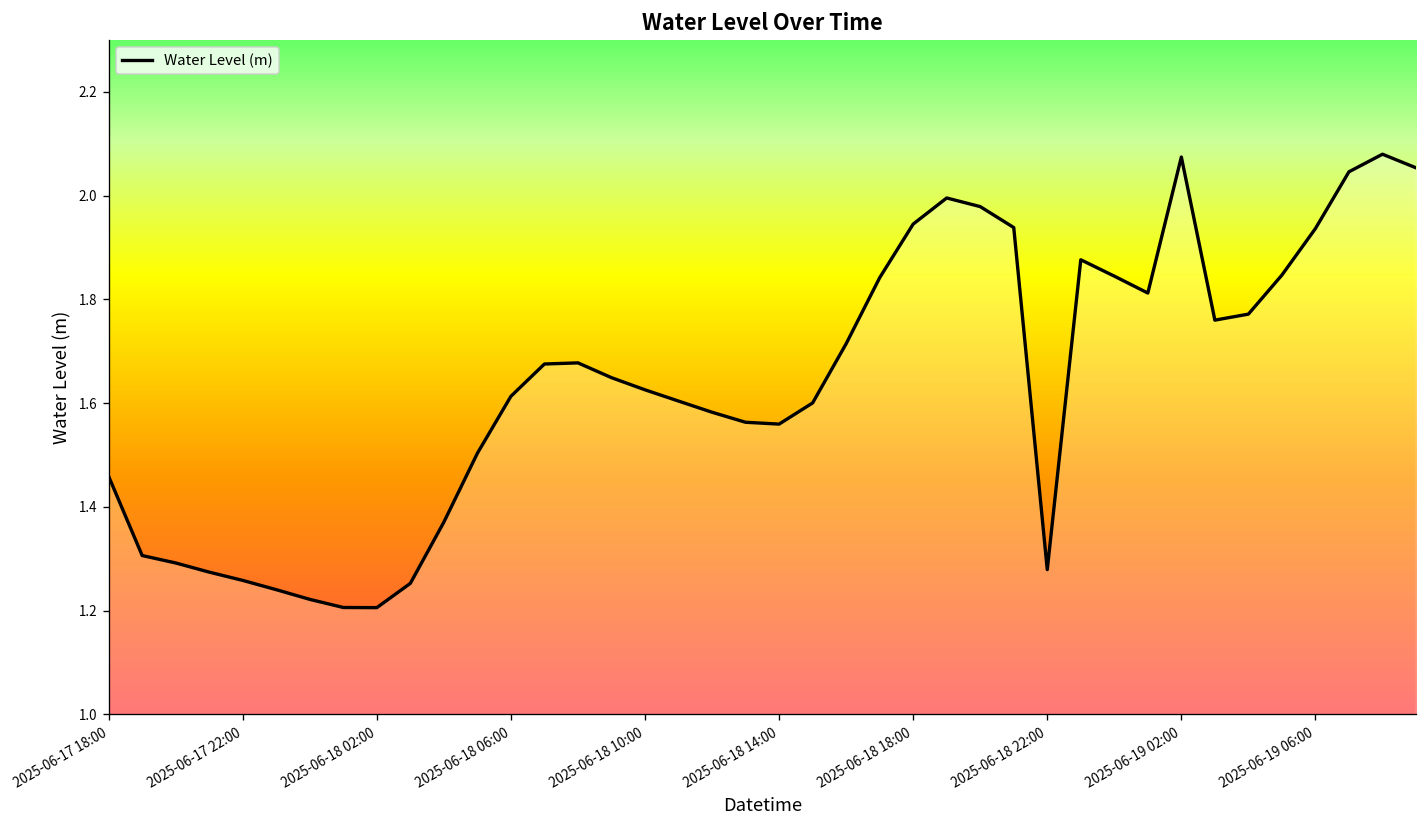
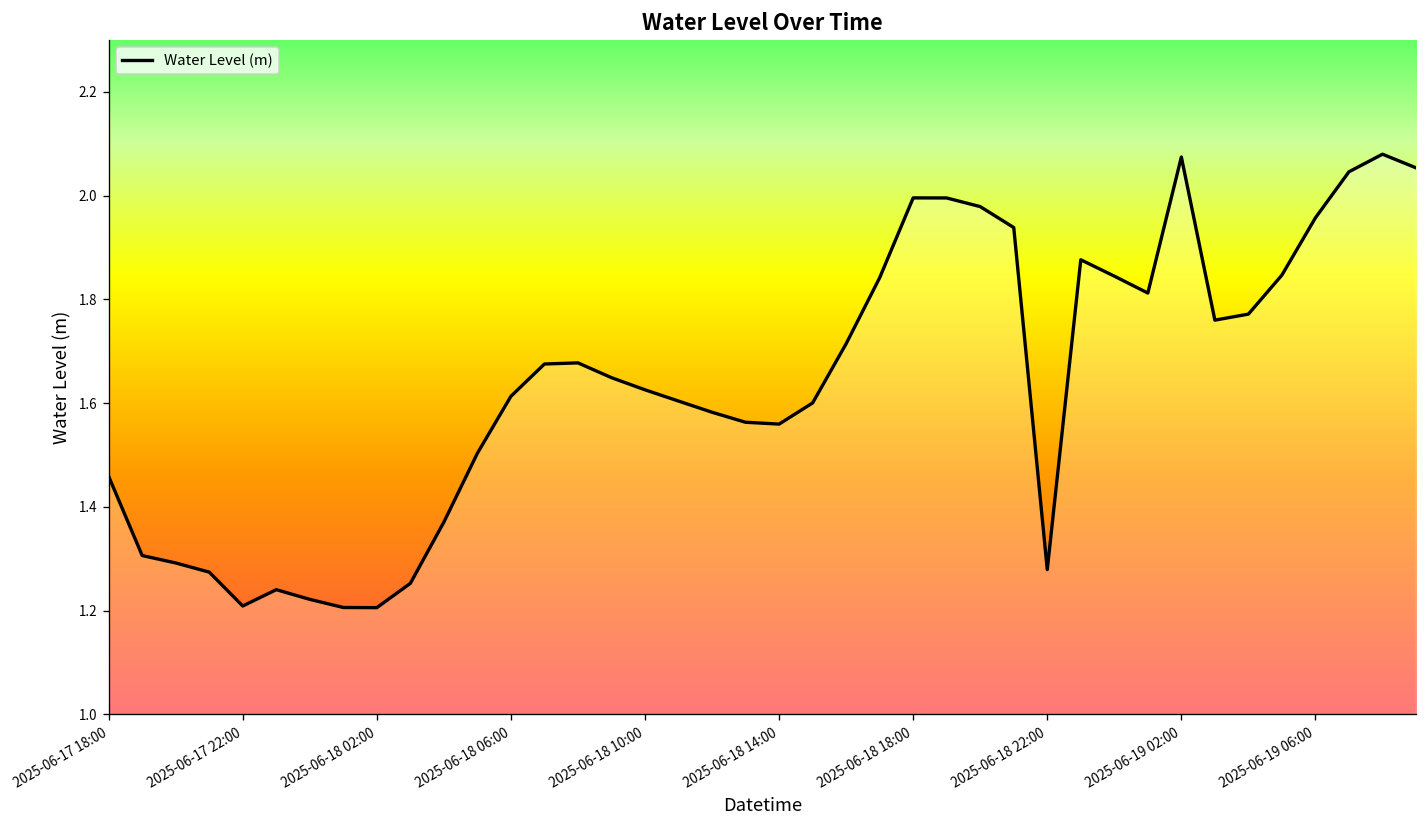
2025-06-17 22:00: 1.26 -> 1.21
2025-06-18 18:00: 1.95 -> 2.00
2025-06-19 06:00: 1.94 -> 1.96
